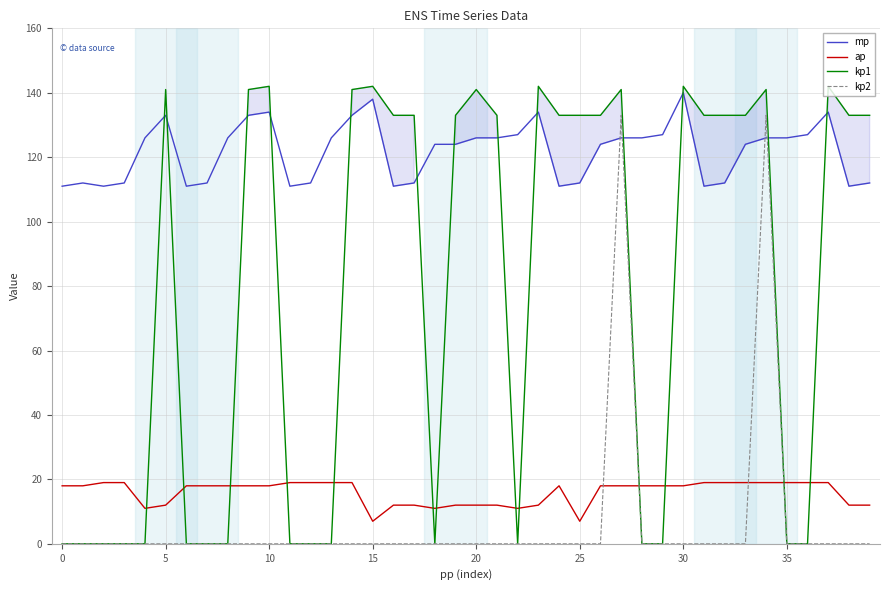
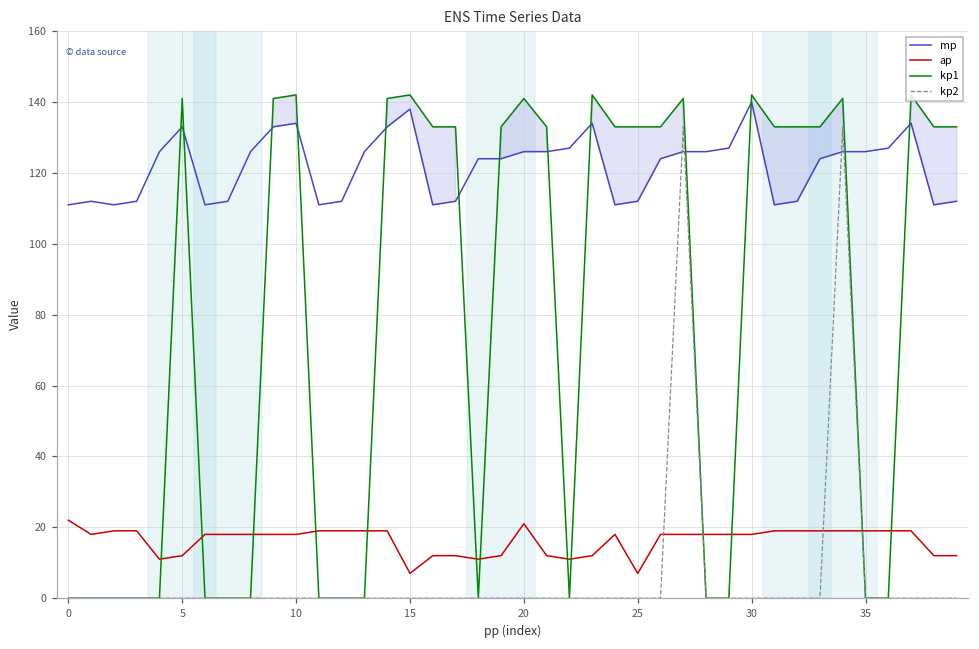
ap, 0: 18 -> 22
ap, 20: 12 -> 21
